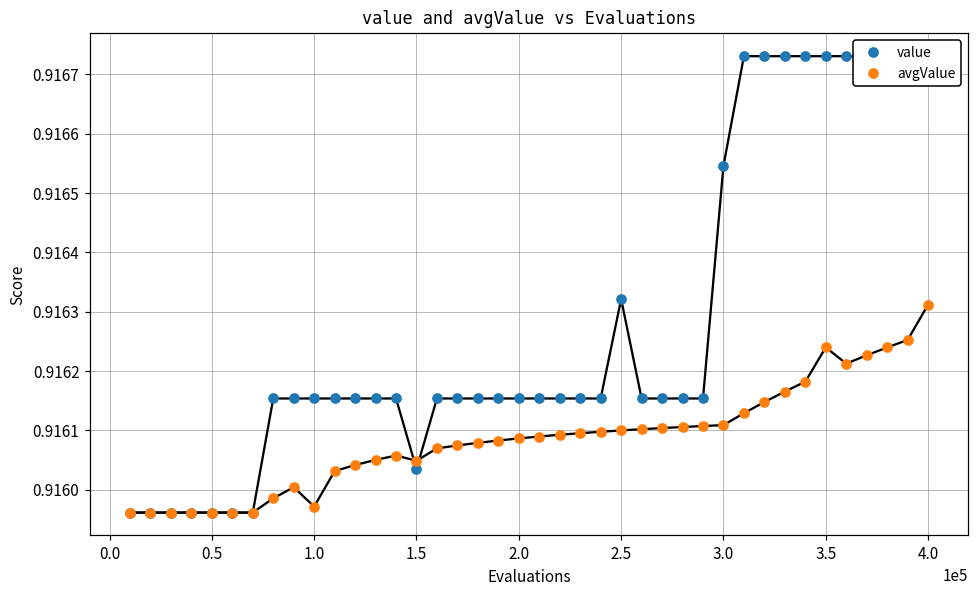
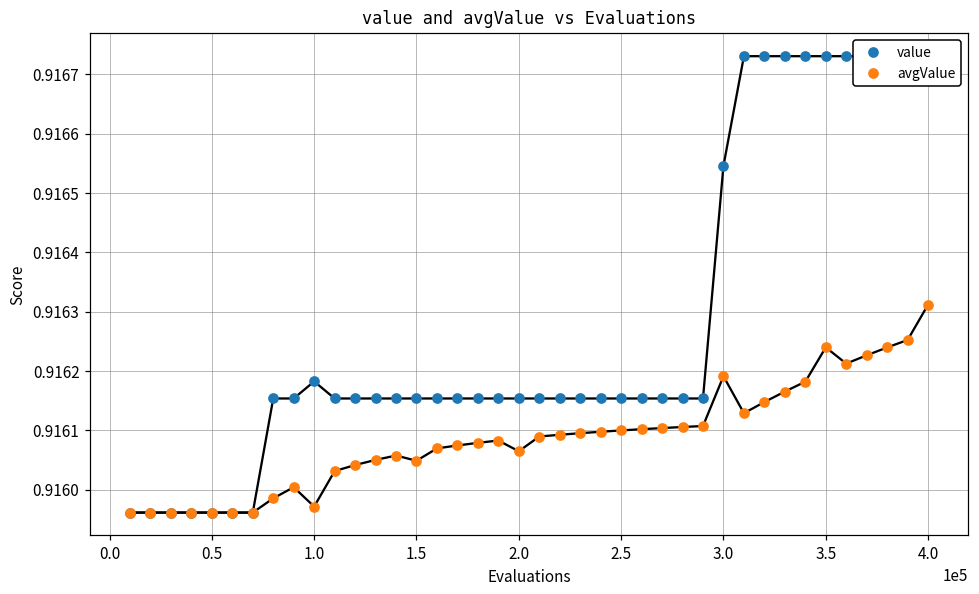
value, 1.0: 0.91615 -> 0.91618
value, 1.5: 0.91604 -> 0.91615
avgValue, 2.0: 0.91609 -> 0.91606
value, 2.5: 0.91632 -> 0.91615
avgValue, 3.0: 0.91611 -> 0.91619
